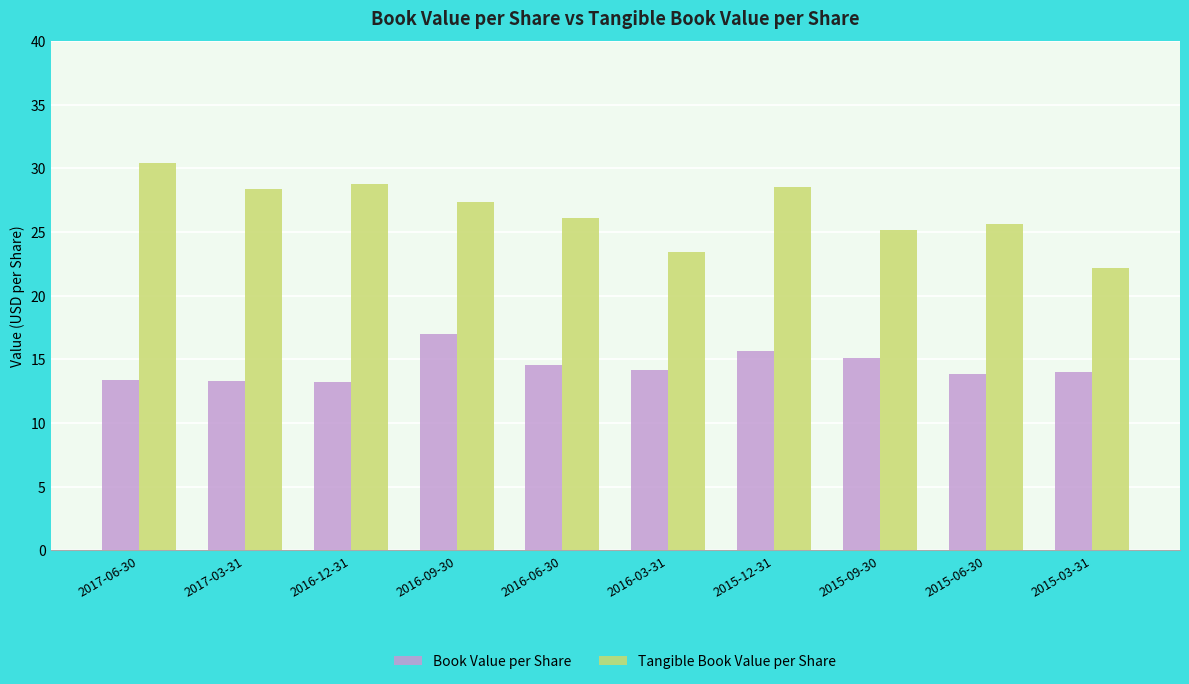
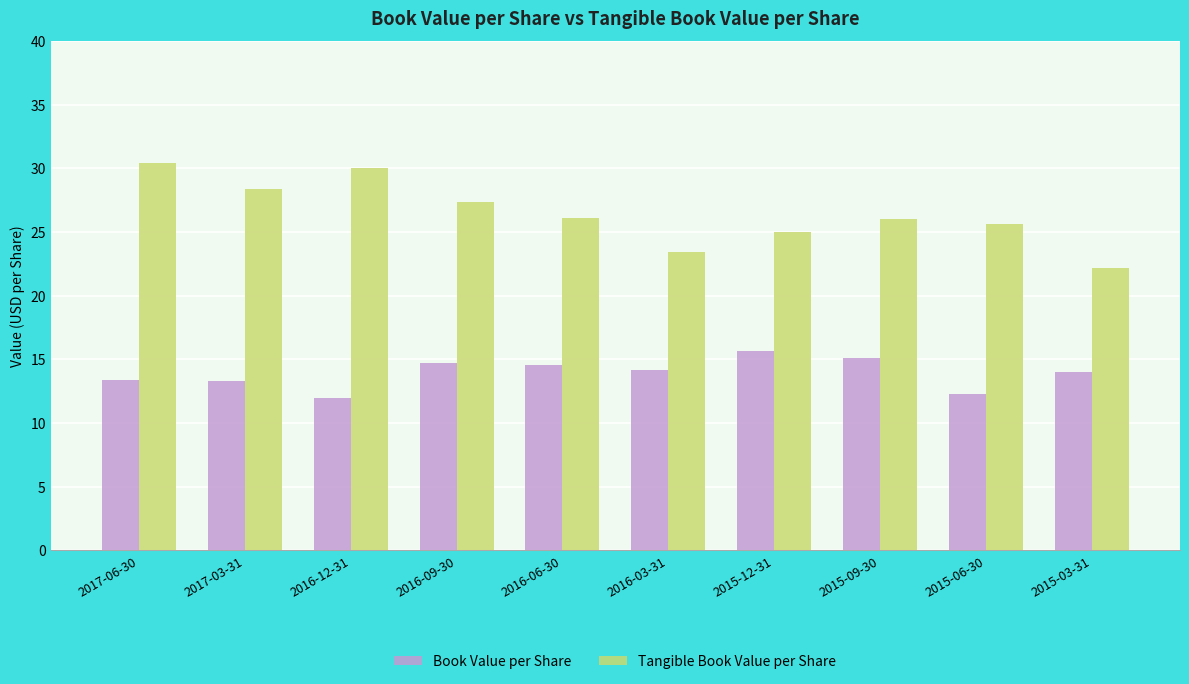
Book Value per Share, 2016-12-31: 13.2 -> 11.9
Tangible Book Value per Share, 2016-12-31: 28.8 -> 30.0
Book Value per Share, 2016-09-30: 17.0 -> 14.7
Tangible Book Value per Share, 2015-12-31: 28.5 -> 25.0
Tangible Book Value per Share, 2015-09-30: 25.2 -> 26.0
Book Value per Share, 2015-06-30: 13.8 -> 12.2
